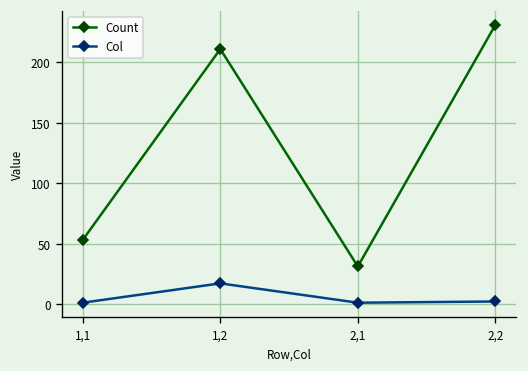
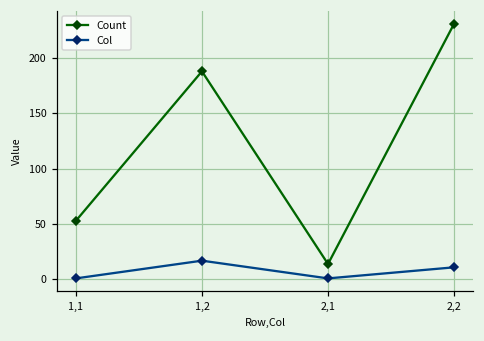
Count, 1,2: 211 -> 188
Count, 2,1: 31 -> 14
Col, 2,2: 2 -> 11
